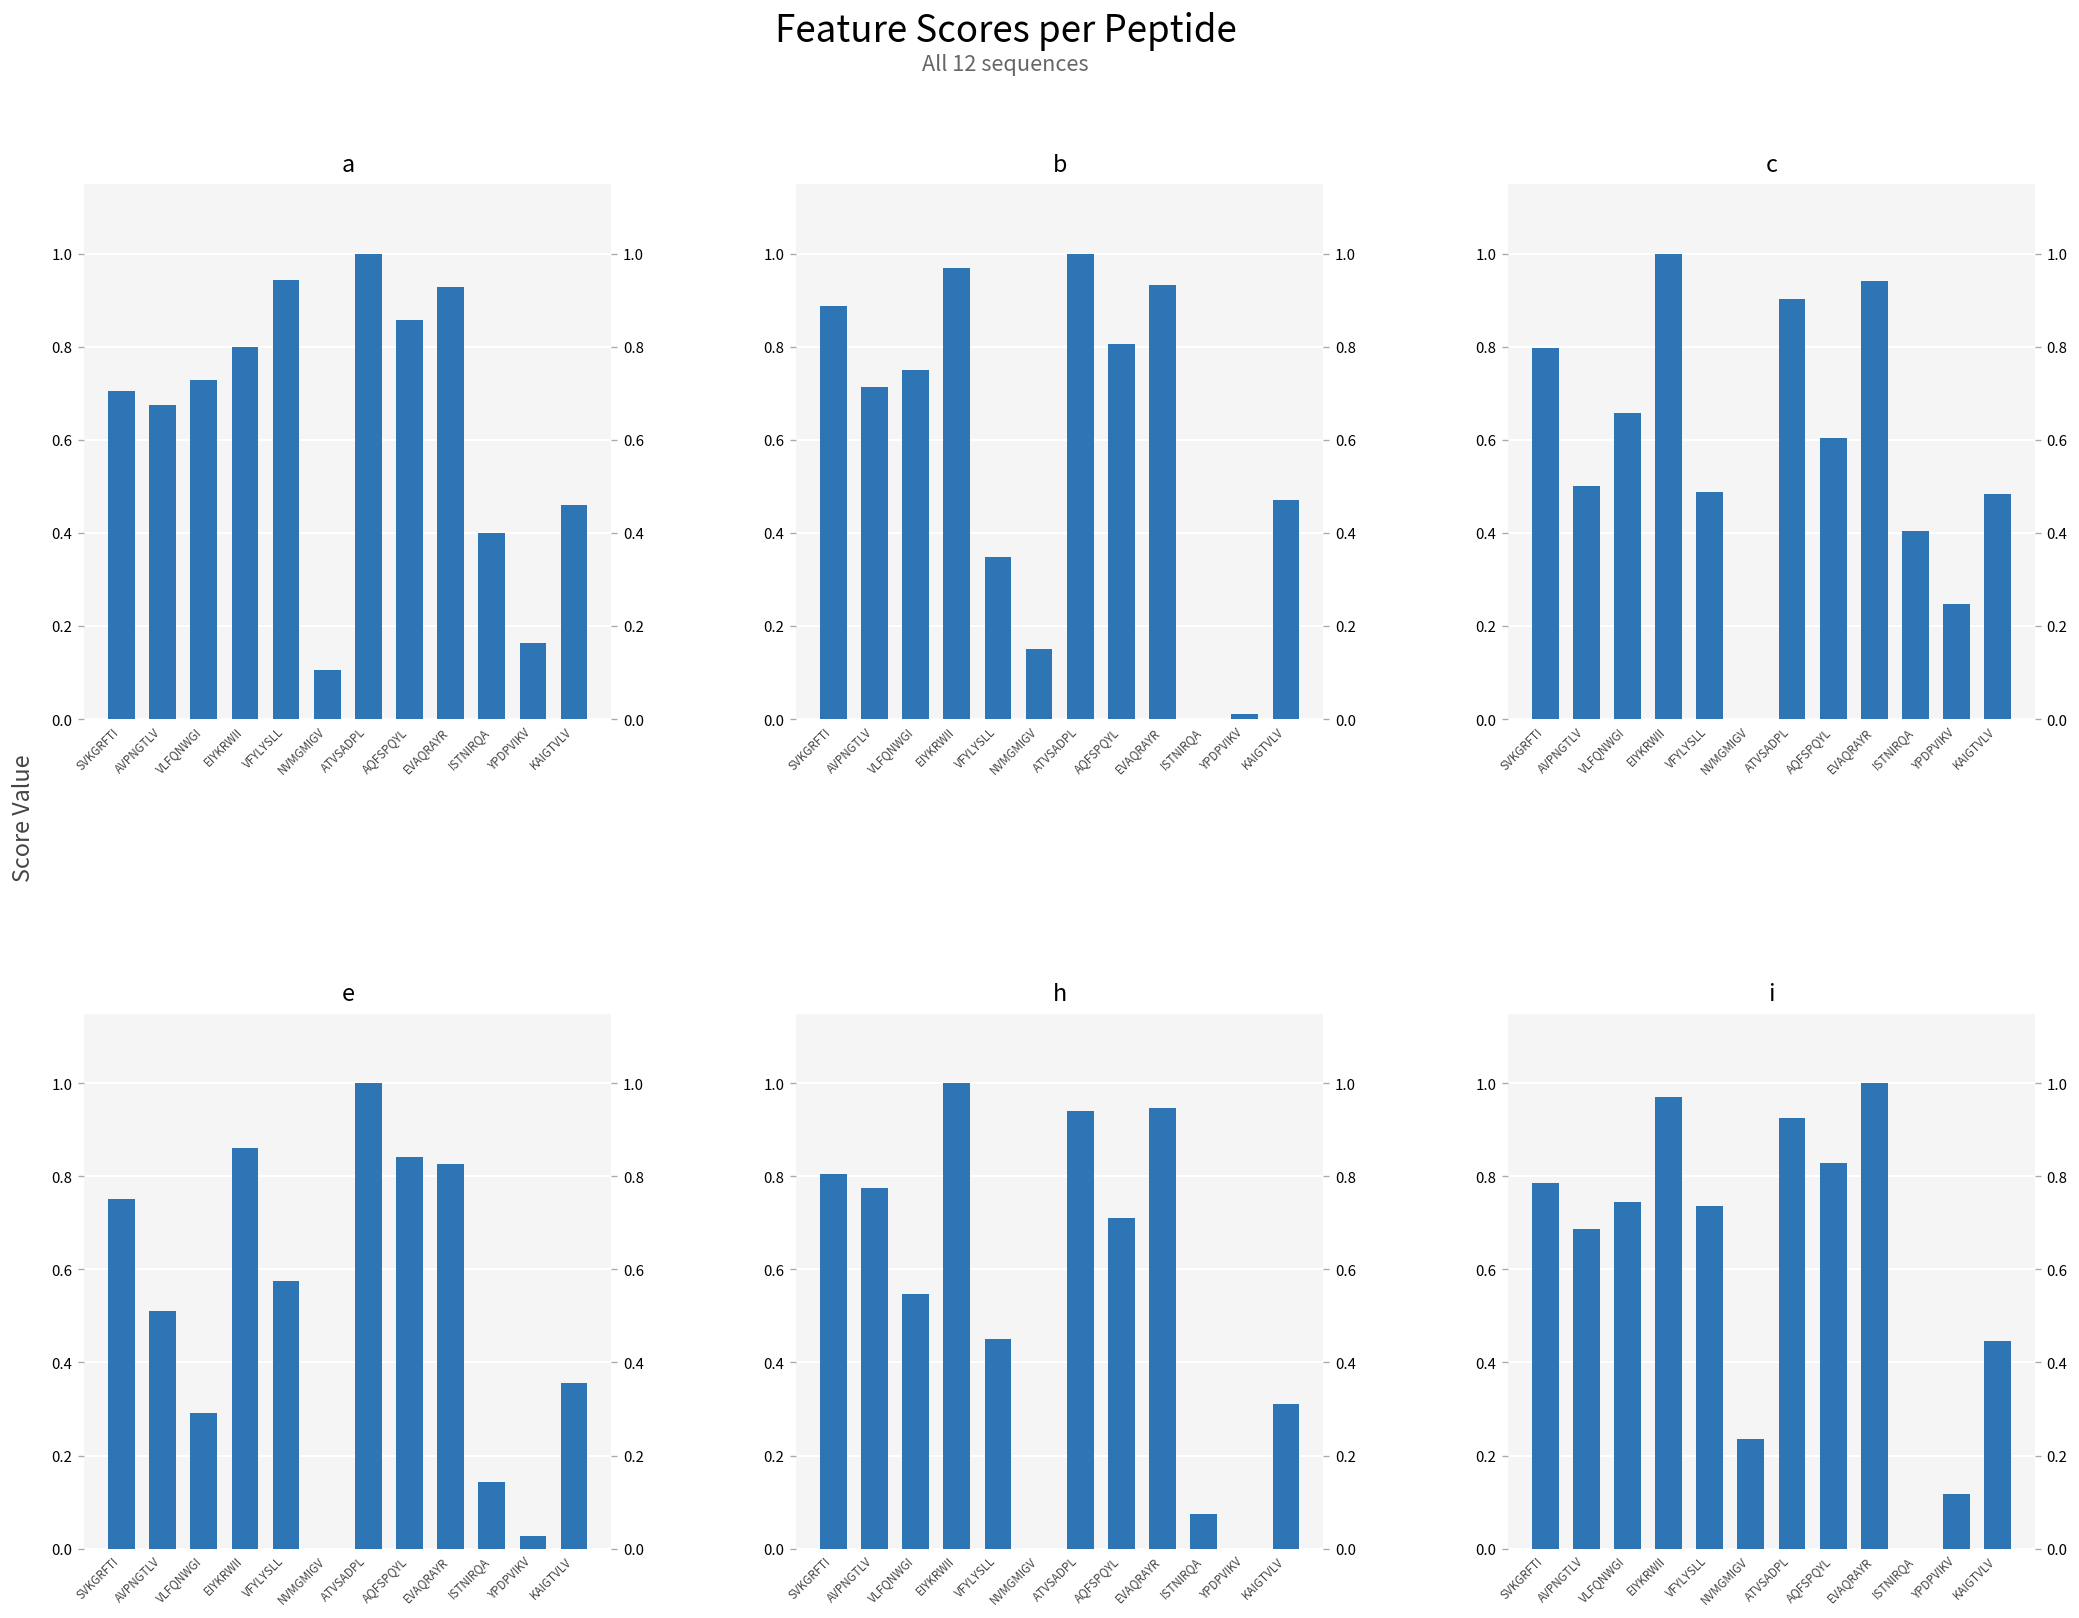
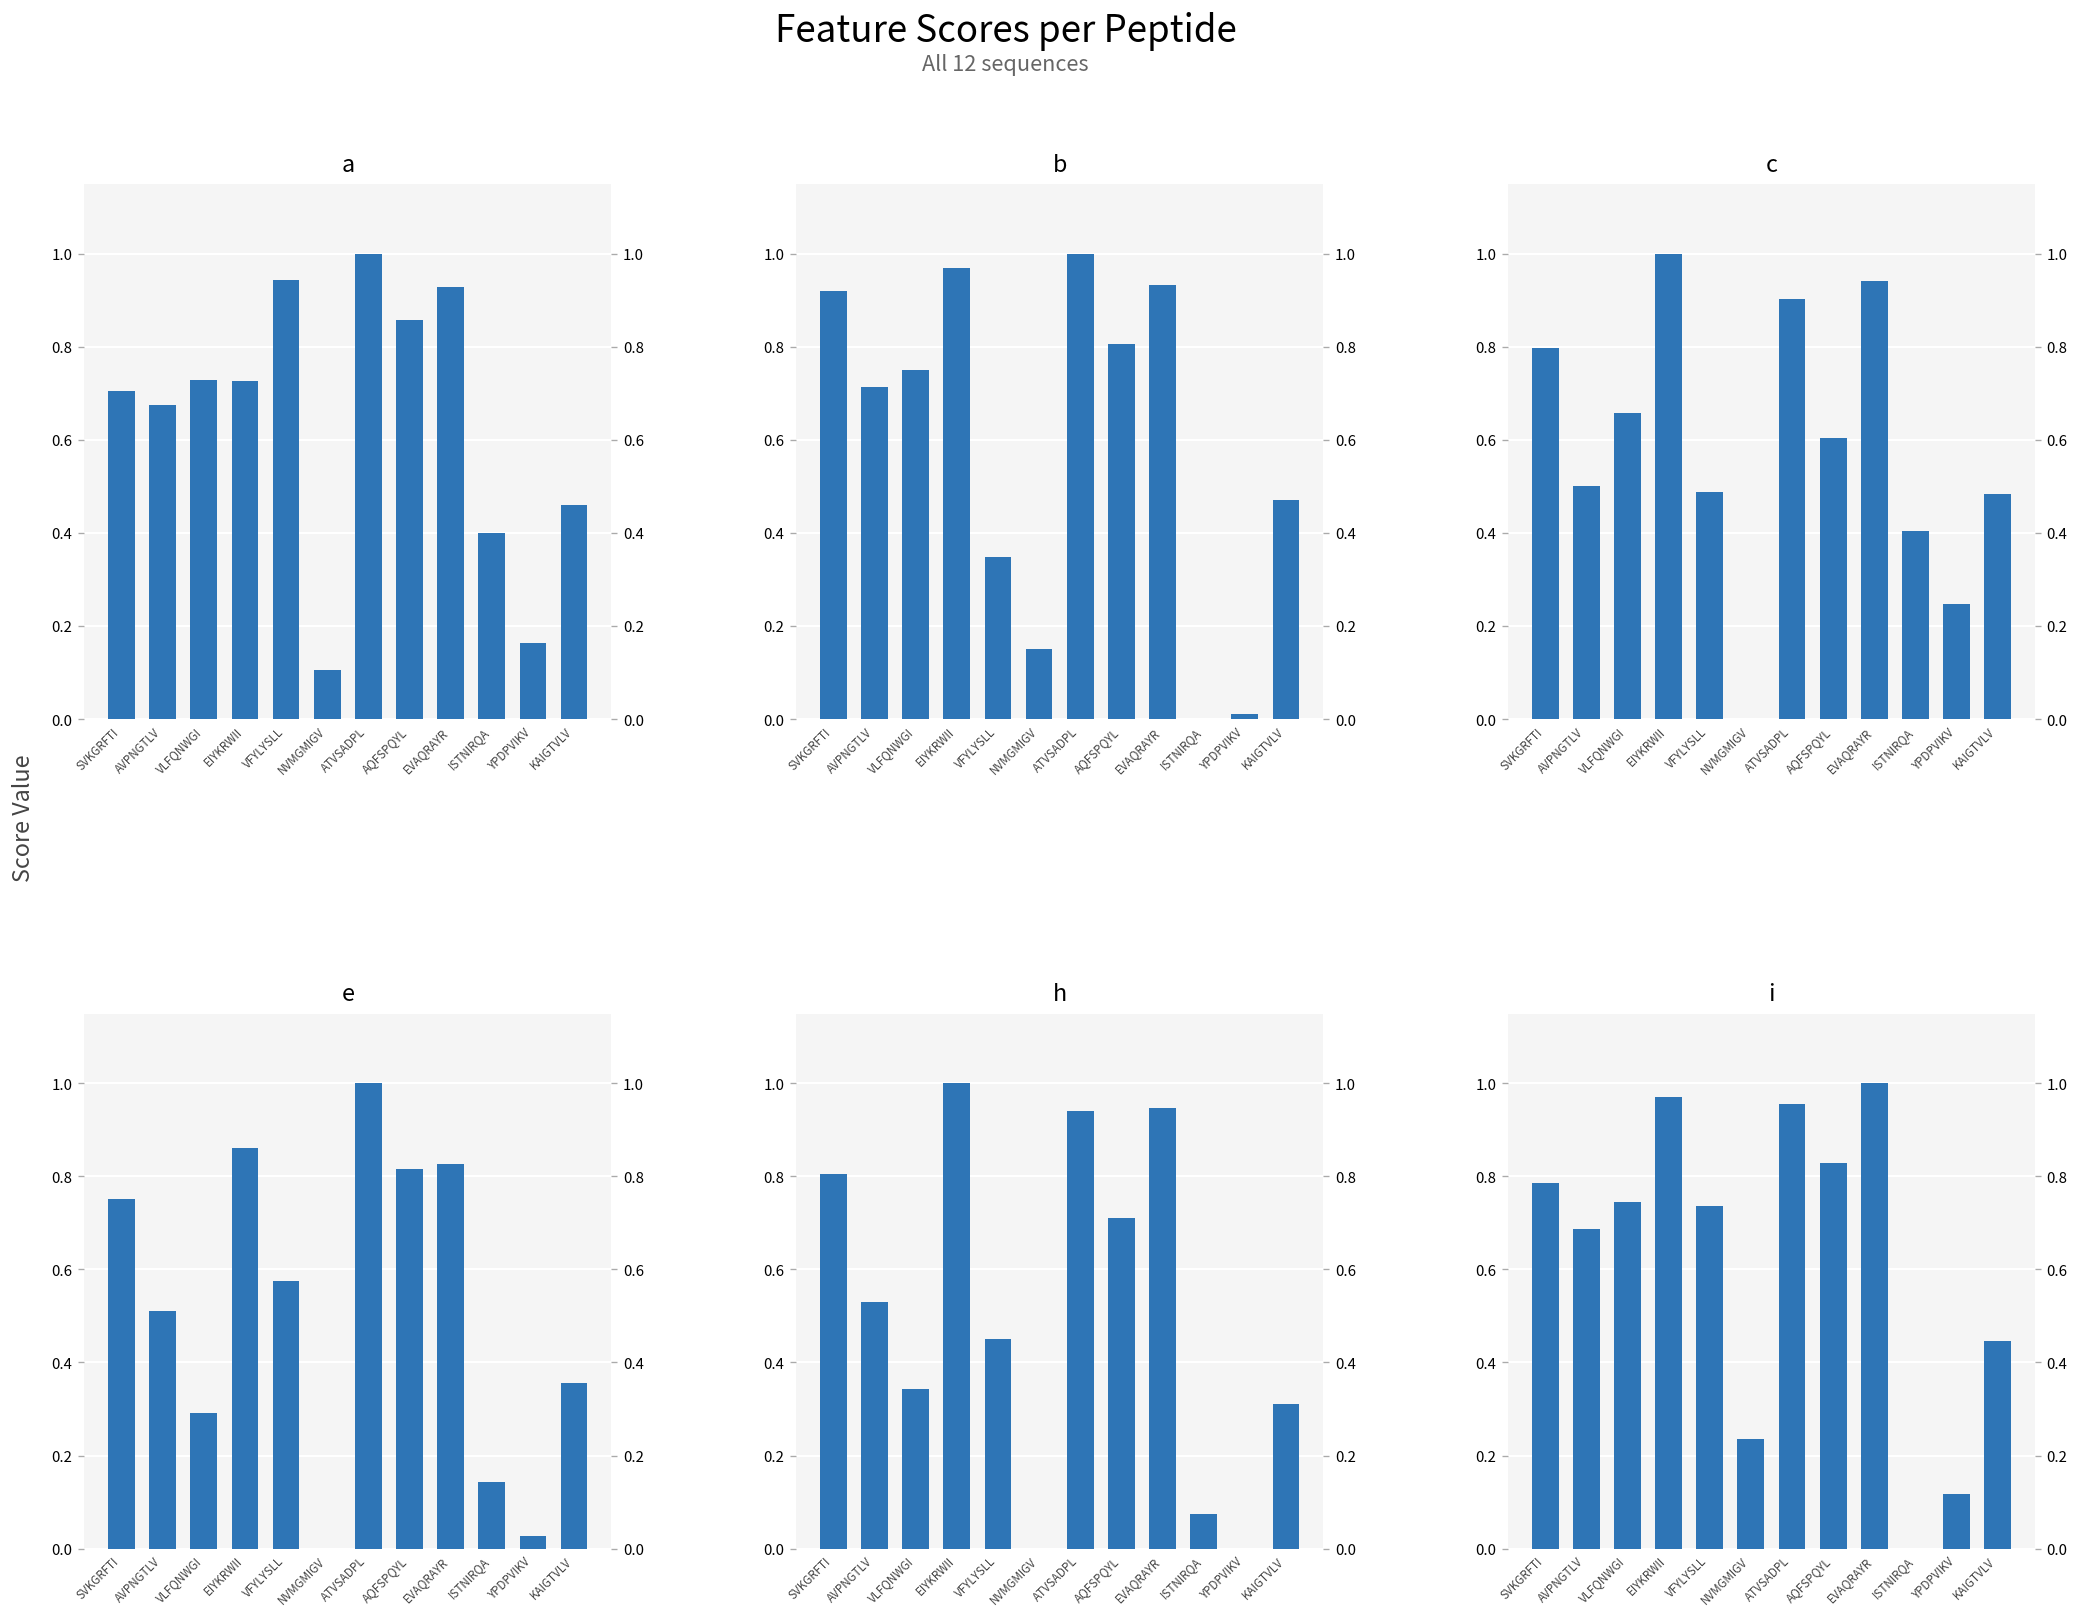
a, EIYKRWII: 0.80 -> 0.73
b, SVKGRFTI: 0.89 -> 0.92
e, AQFSPQYL: 0.84 -> 0.82
h, AVPNGTLV: 0.77 -> 0.53
h, VLFQNWGI: 0.55 -> 0.34
i, ATVSADPL: 0.93 -> 0.96
